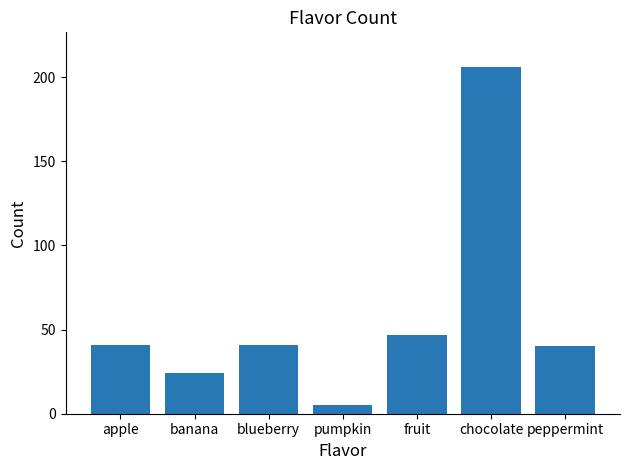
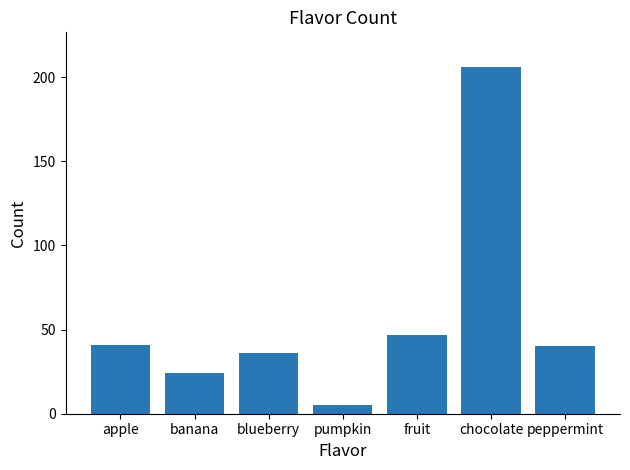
blueberry: 41 -> 36
